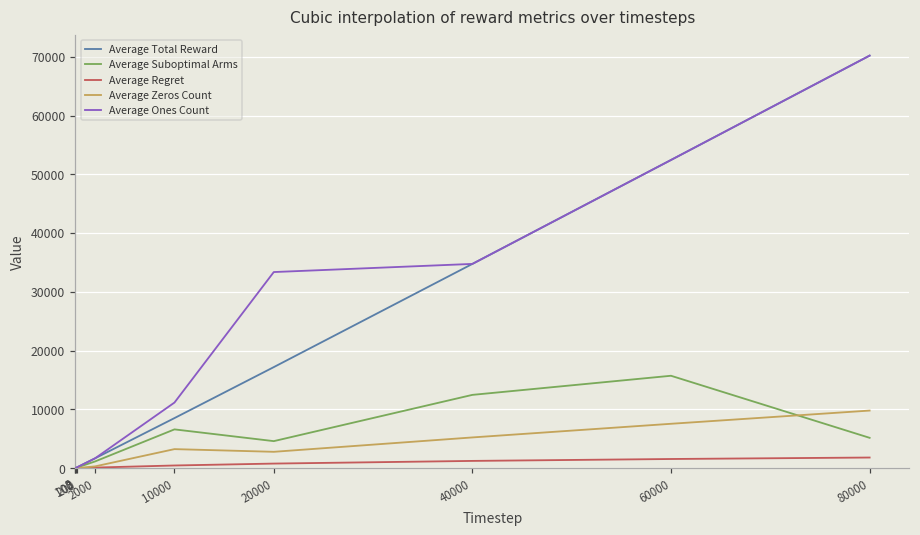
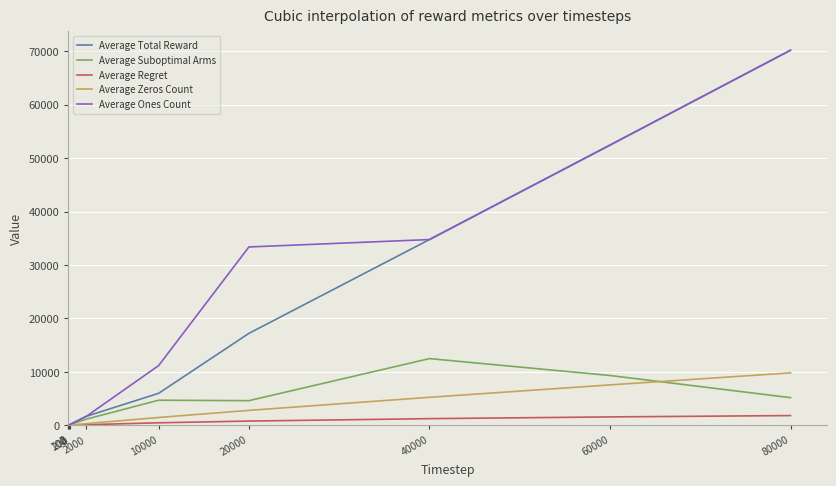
Average Total Reward, 10000: 9000 -> 6000
Average Suboptimal Arms, 10000: 7000 -> 5000
Average Zeros Count, 10000: 3000 -> 1000
Average Suboptimal Arms, 60000: 16000 -> 9000
